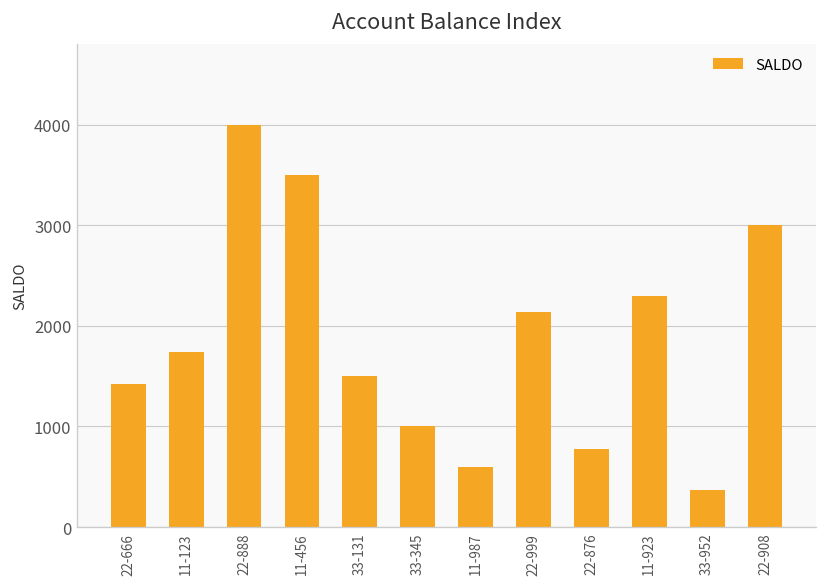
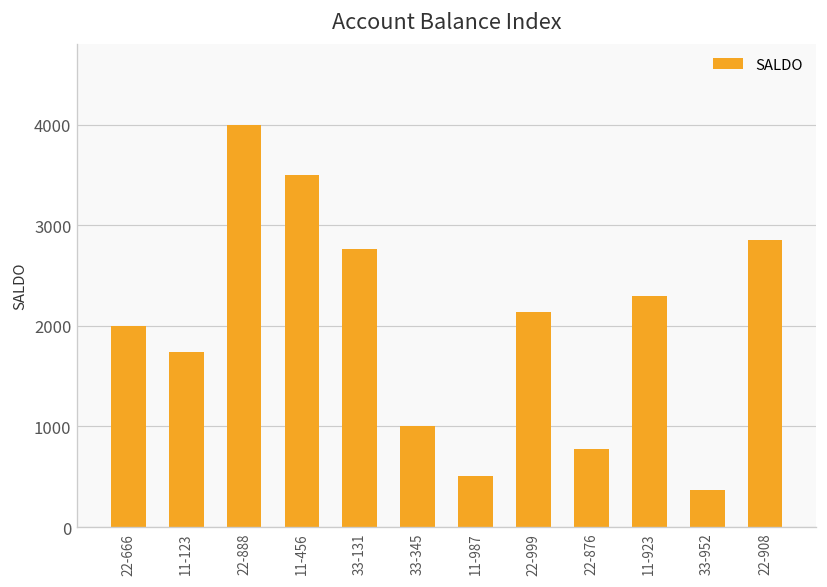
22-666: 1400 -> 2000
33-131: 1500 -> 2800
11-987: 600 -> 500
22-908: 3000 -> 2900
